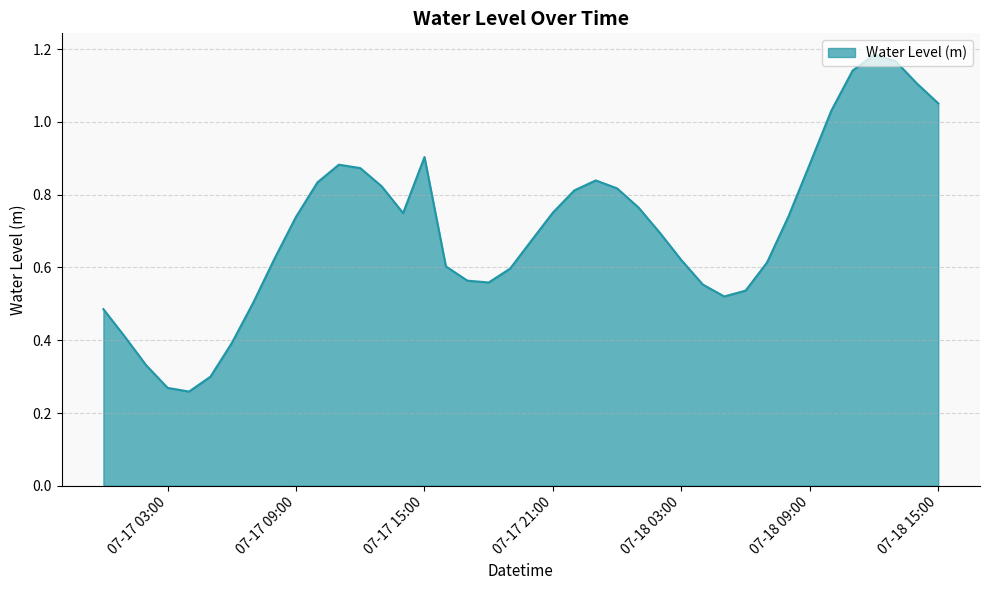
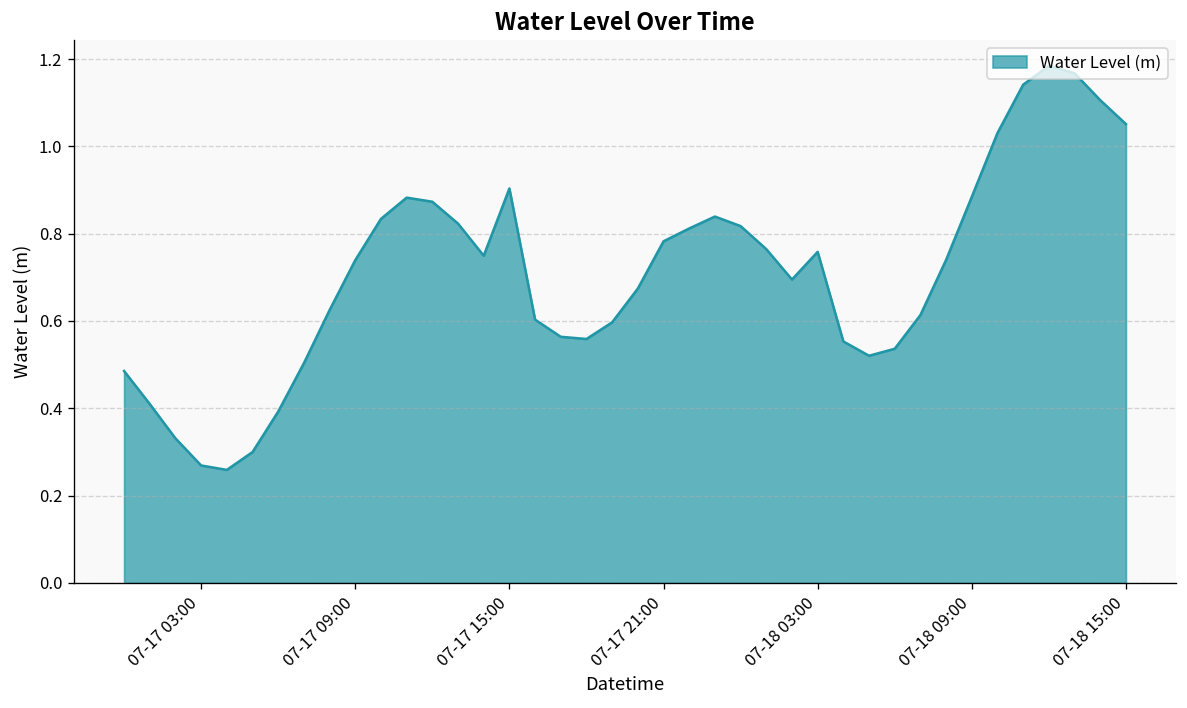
07-17 21:00: 0.75 -> 0.78
07-18 03:00: 0.62 -> 0.76
